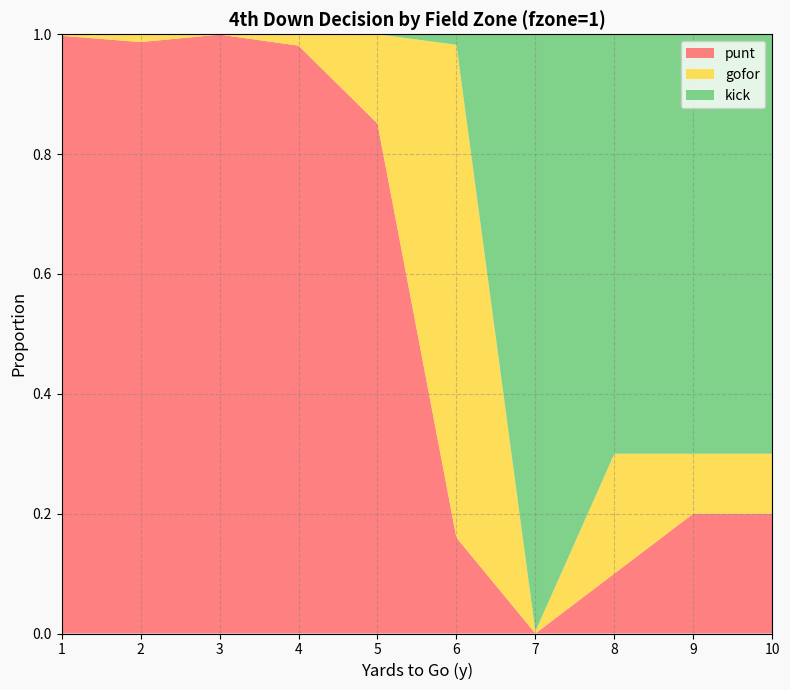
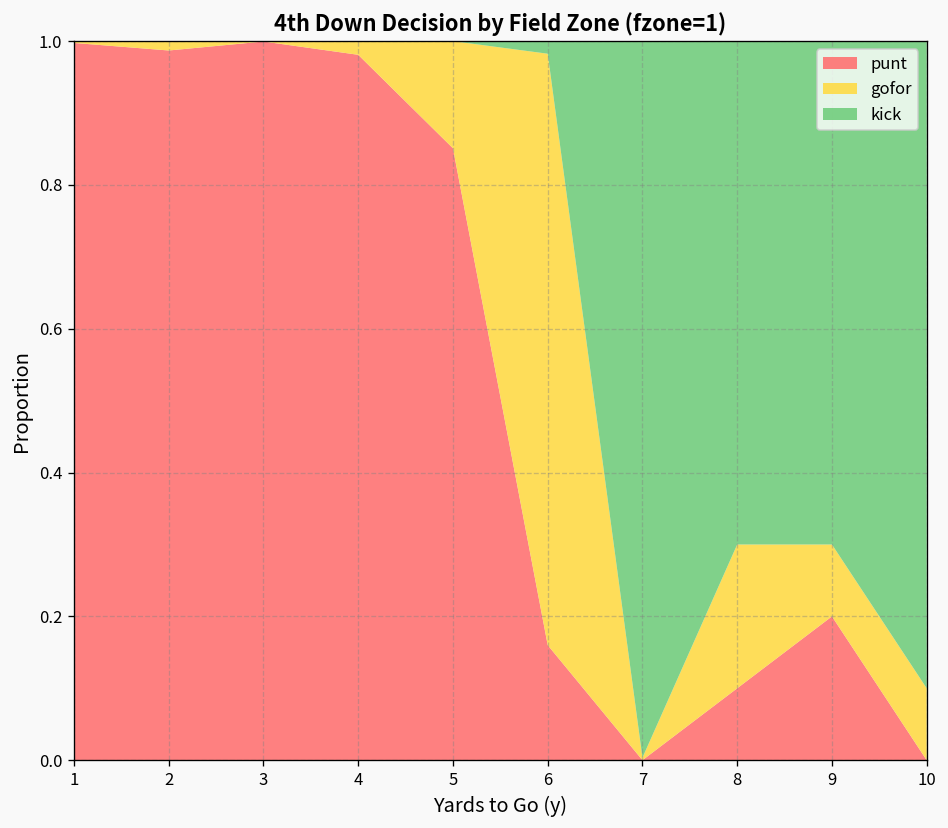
punt, 10: 0.2 -> 0.0
